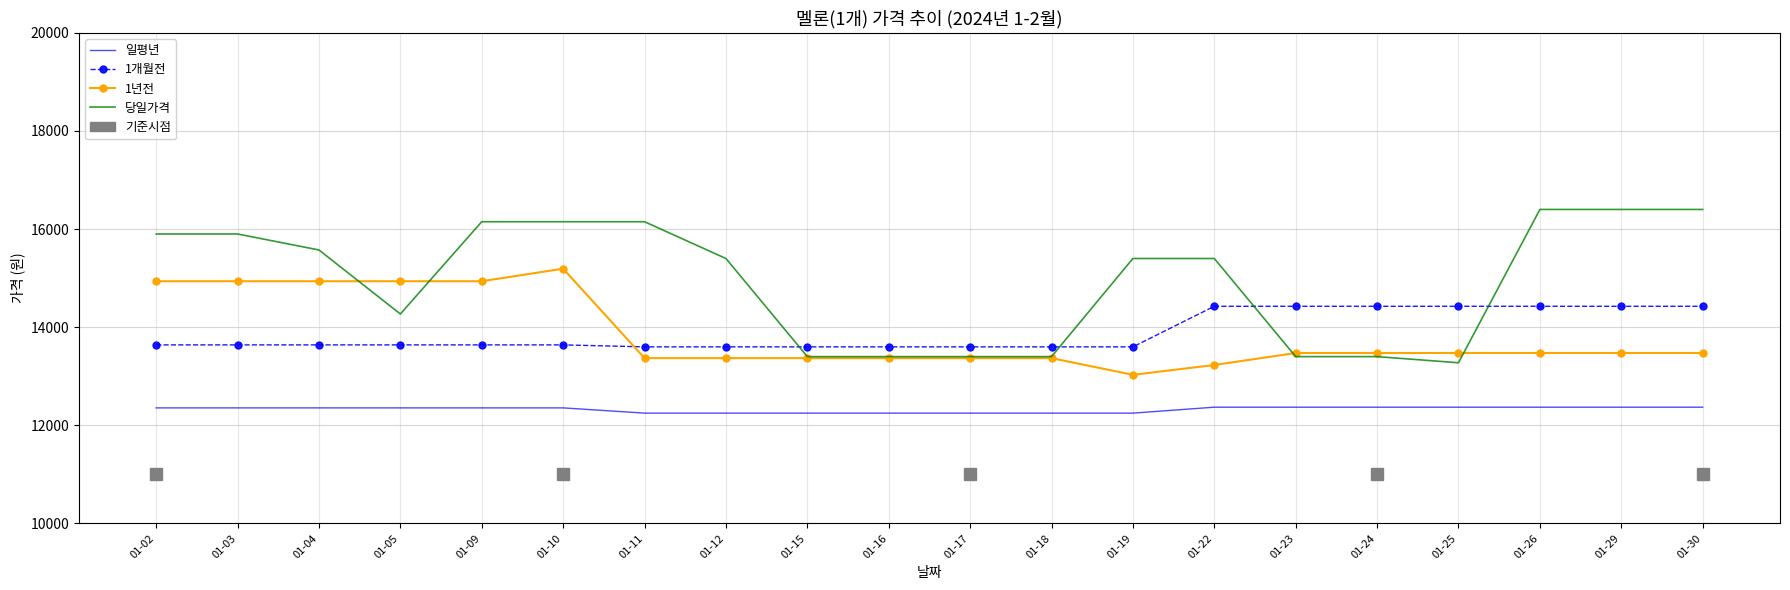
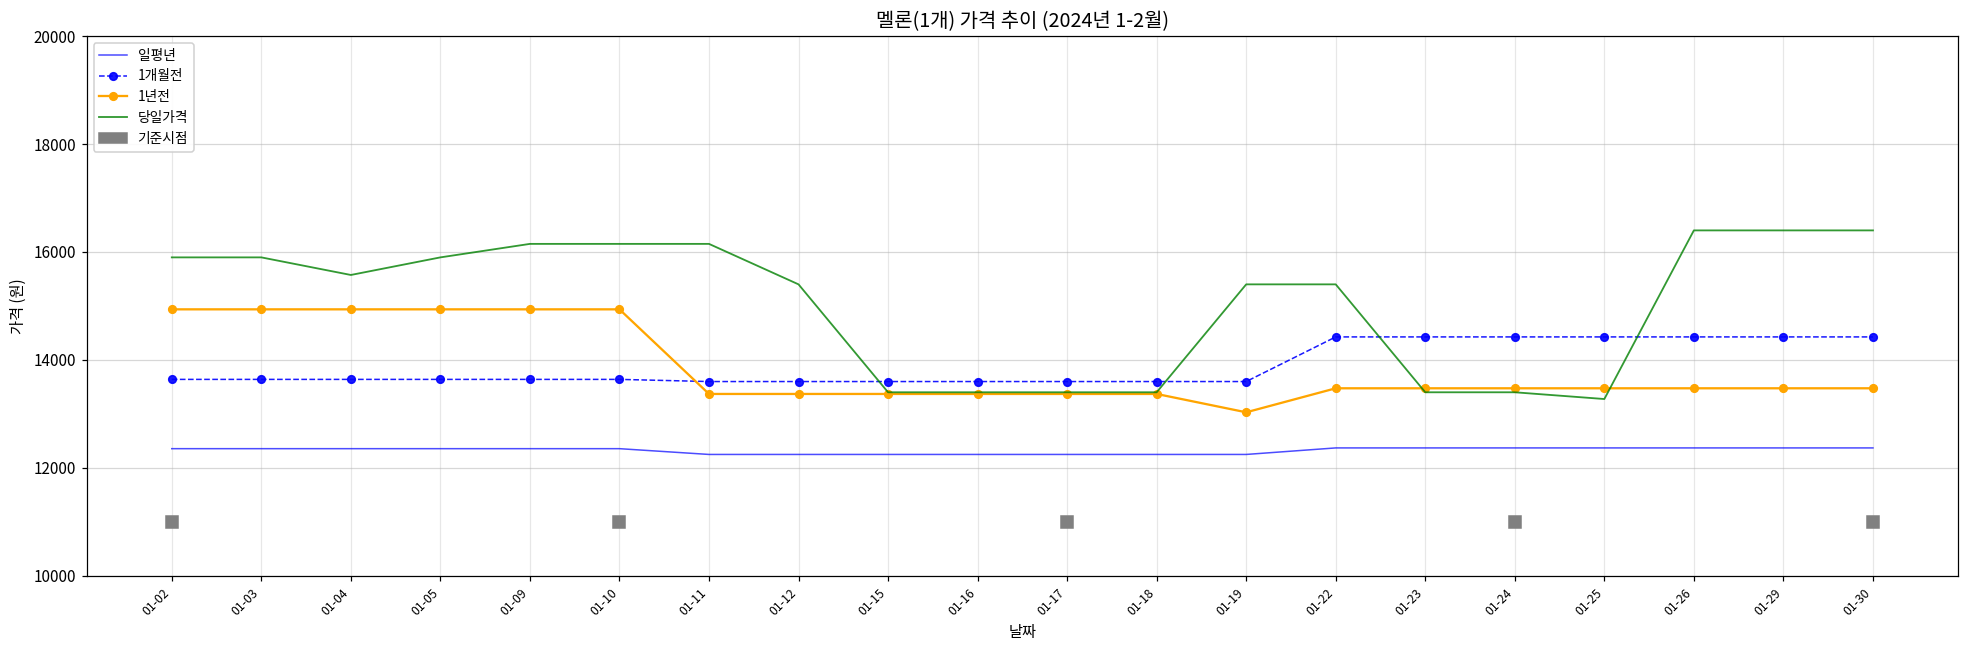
당일가격, 01-05: 14300 -> 15900
1년전, 01-10: 15200 -> 14900
1년전, 01-22: 13200 -> 13500
